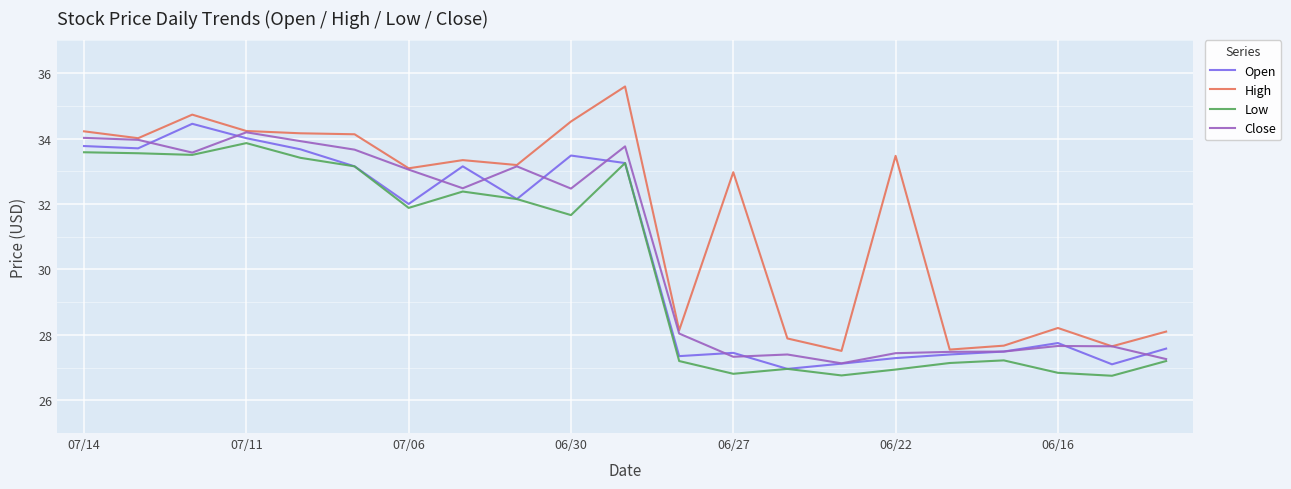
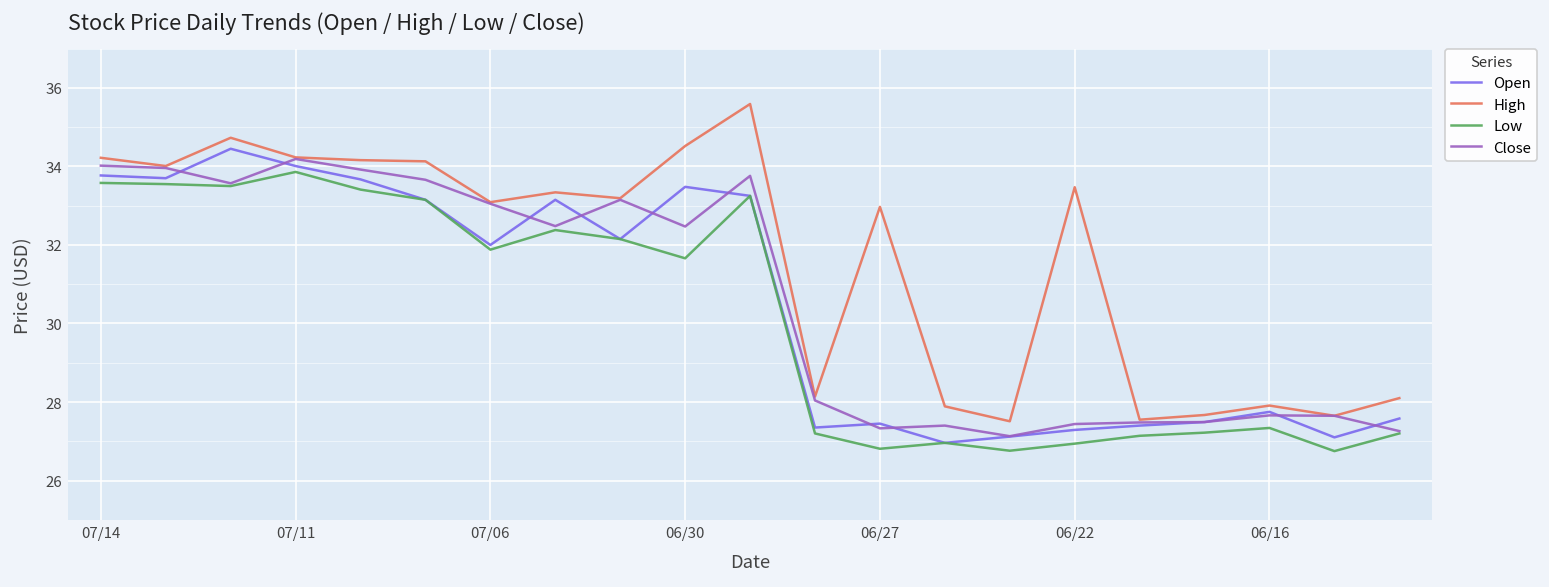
High, 06/16: 28.2 -> 27.9
Low, 06/16: 26.8 -> 27.3
